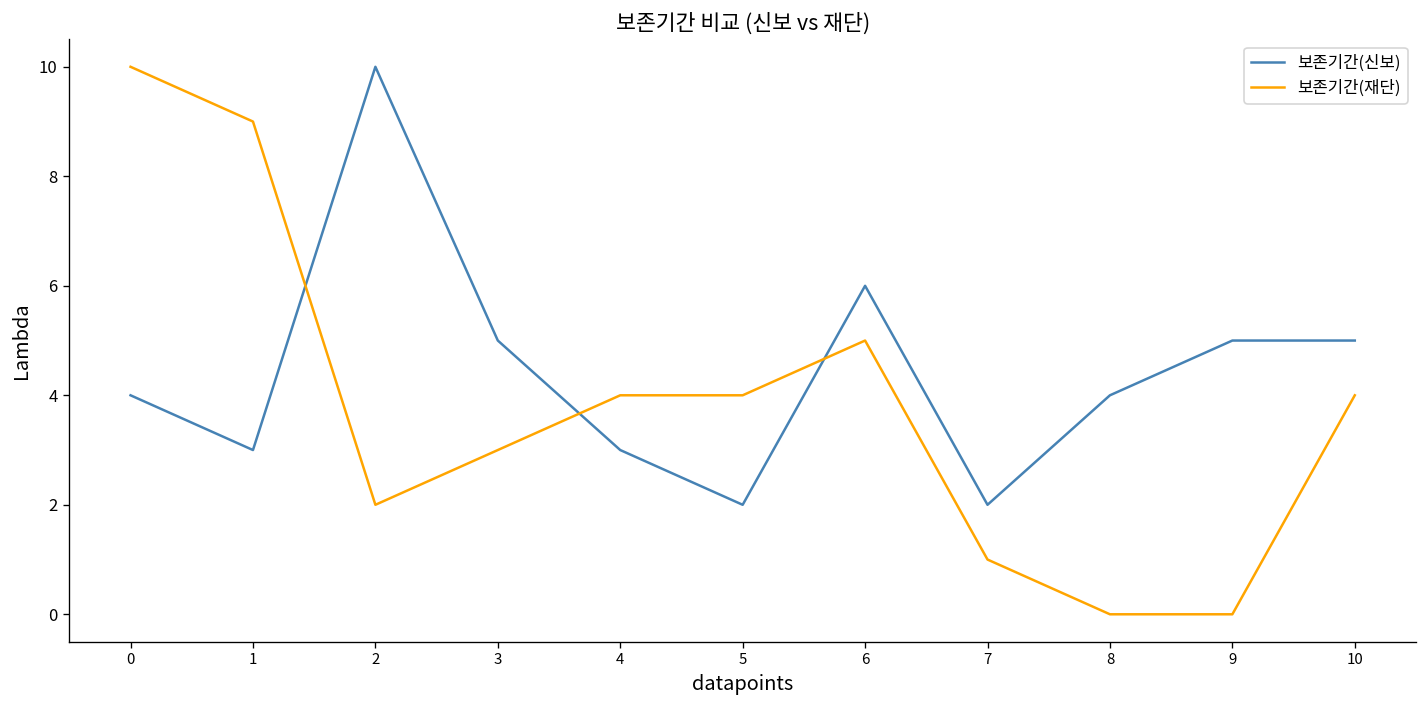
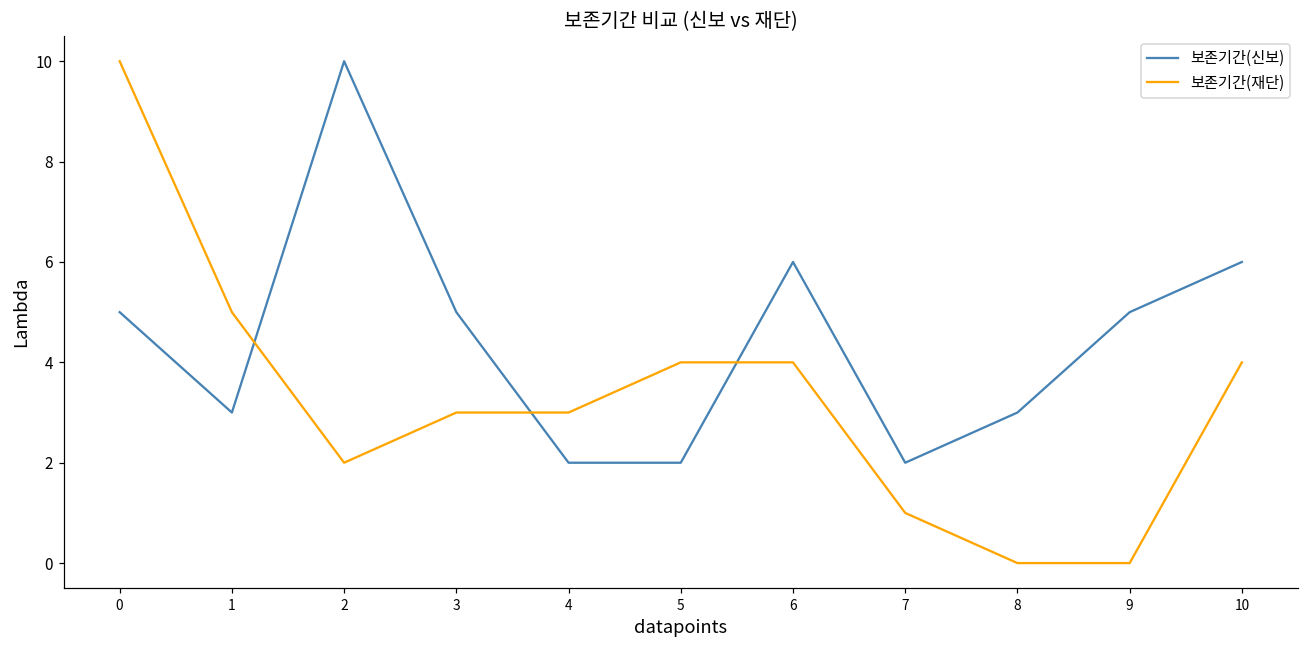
보존기간(신보), 0: 4 -> 5
보존기간(재단), 1: 9 -> 5
보존기간(신보), 4: 3 -> 2
보존기간(재단), 4: 4 -> 3
보존기간(재단), 6: 5 -> 4
보존기간(신보), 8: 4 -> 3
보존기간(신보), 10: 5 -> 6
